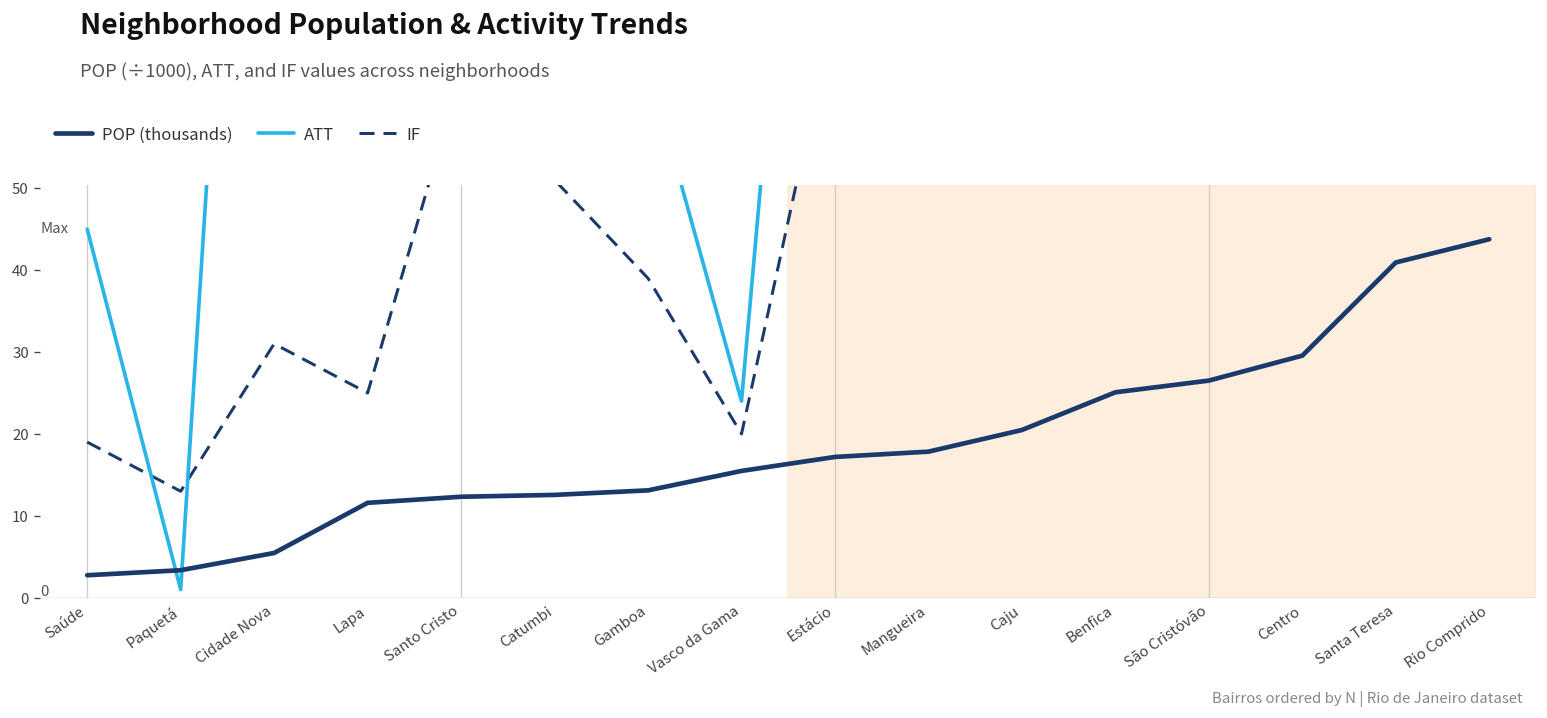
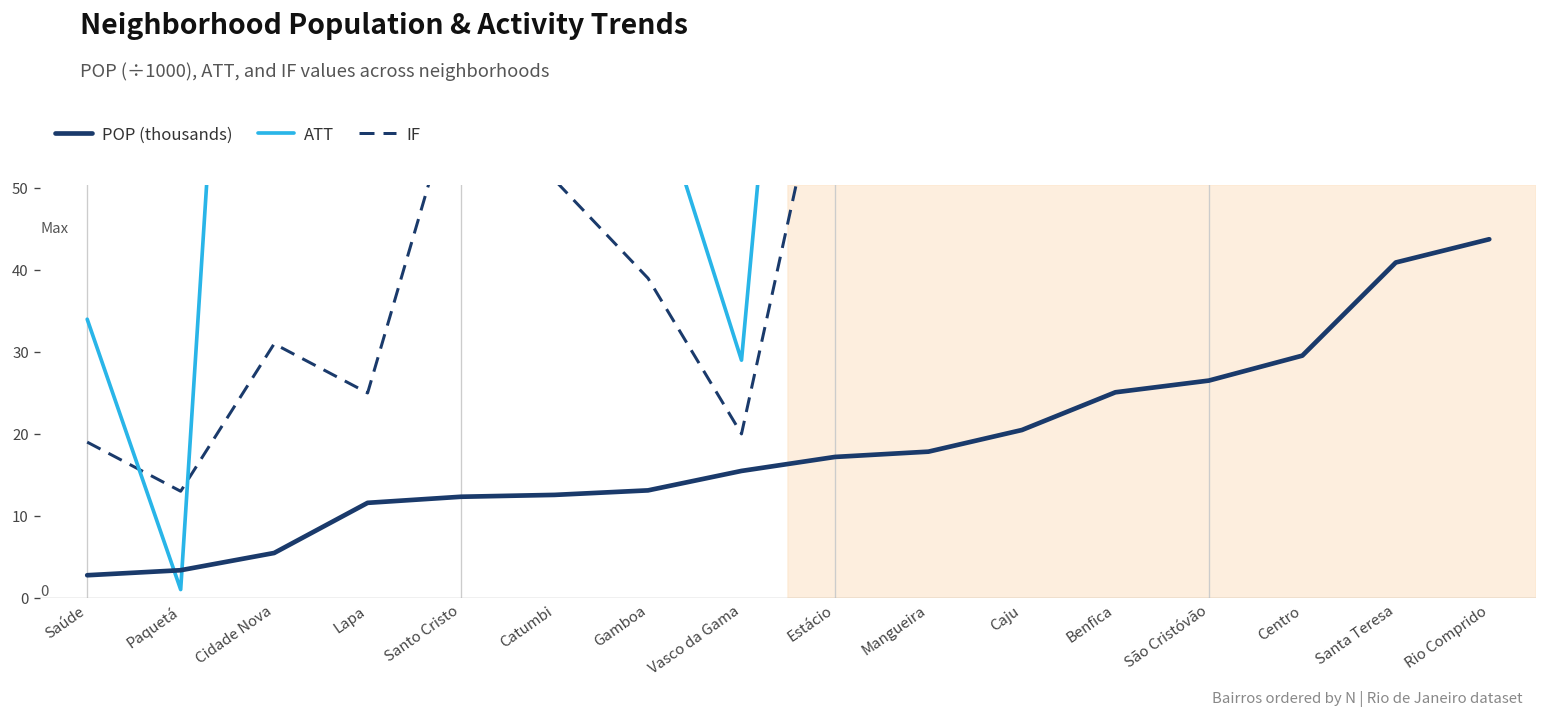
ATT, Saúde: 45 -> 34
ATT, Vasco da Gama: 24 -> 29
